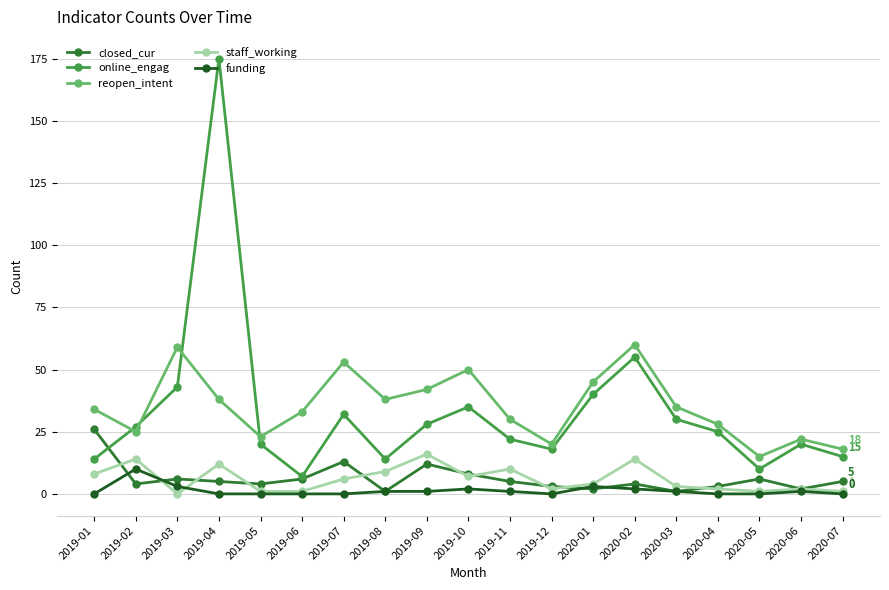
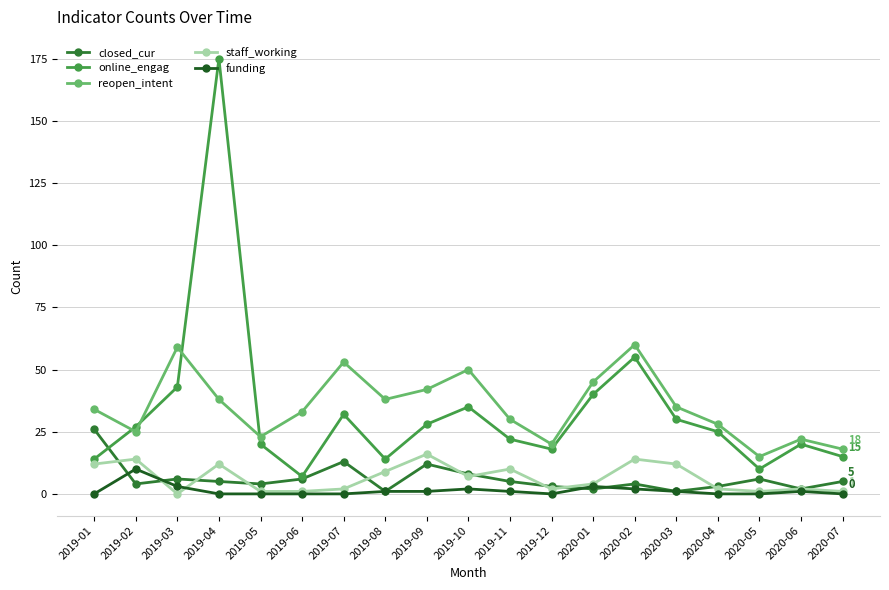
staff_working, 2019-01: 8 -> 12
staff_working, 2019-07: 6 -> 2
staff_working, 2020-03: 3 -> 12
